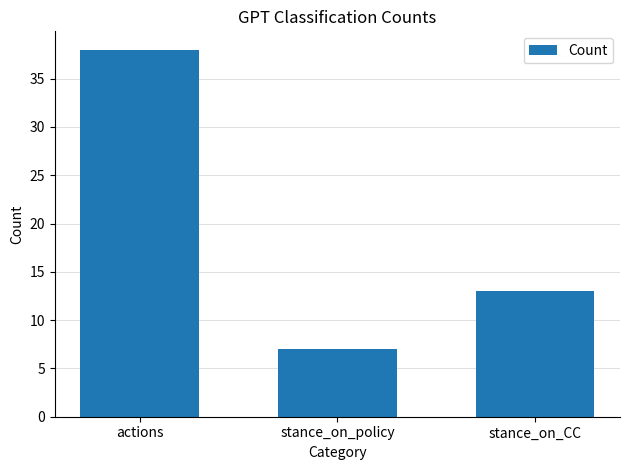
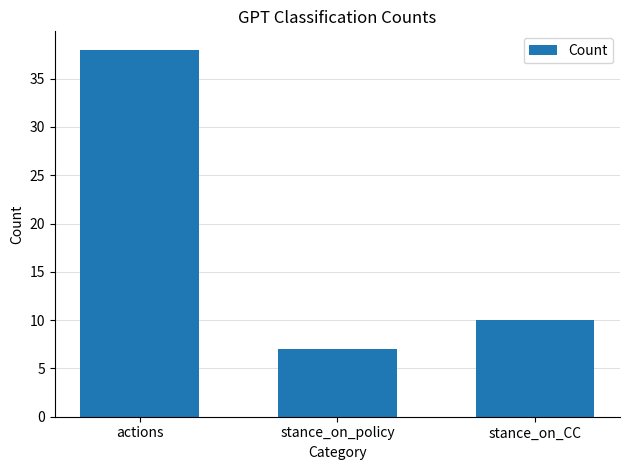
stance_on_CC: 13 -> 10
